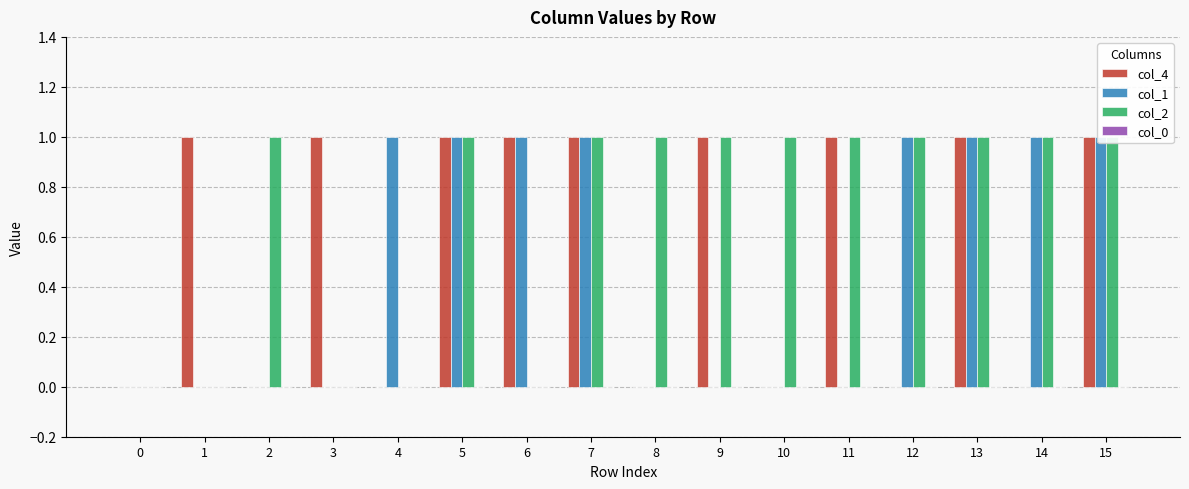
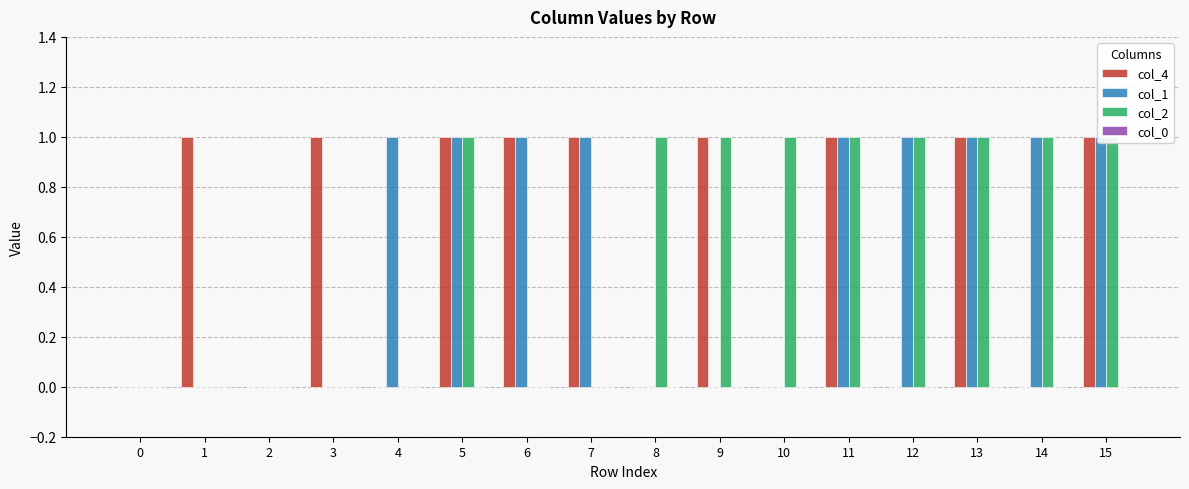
col_2, 2: 1 -> 0
col_2, 7: 1 -> 0
col_1, 11: 0 -> 1
